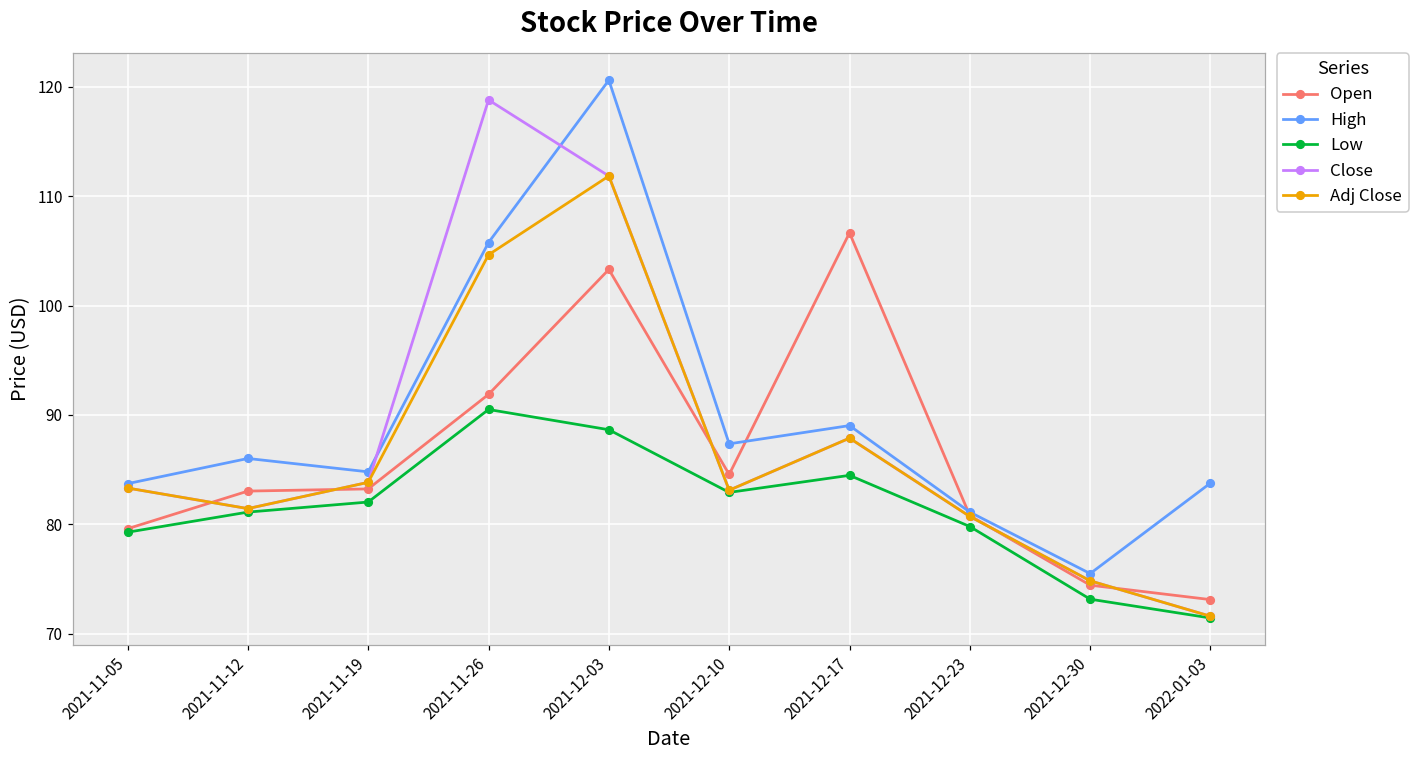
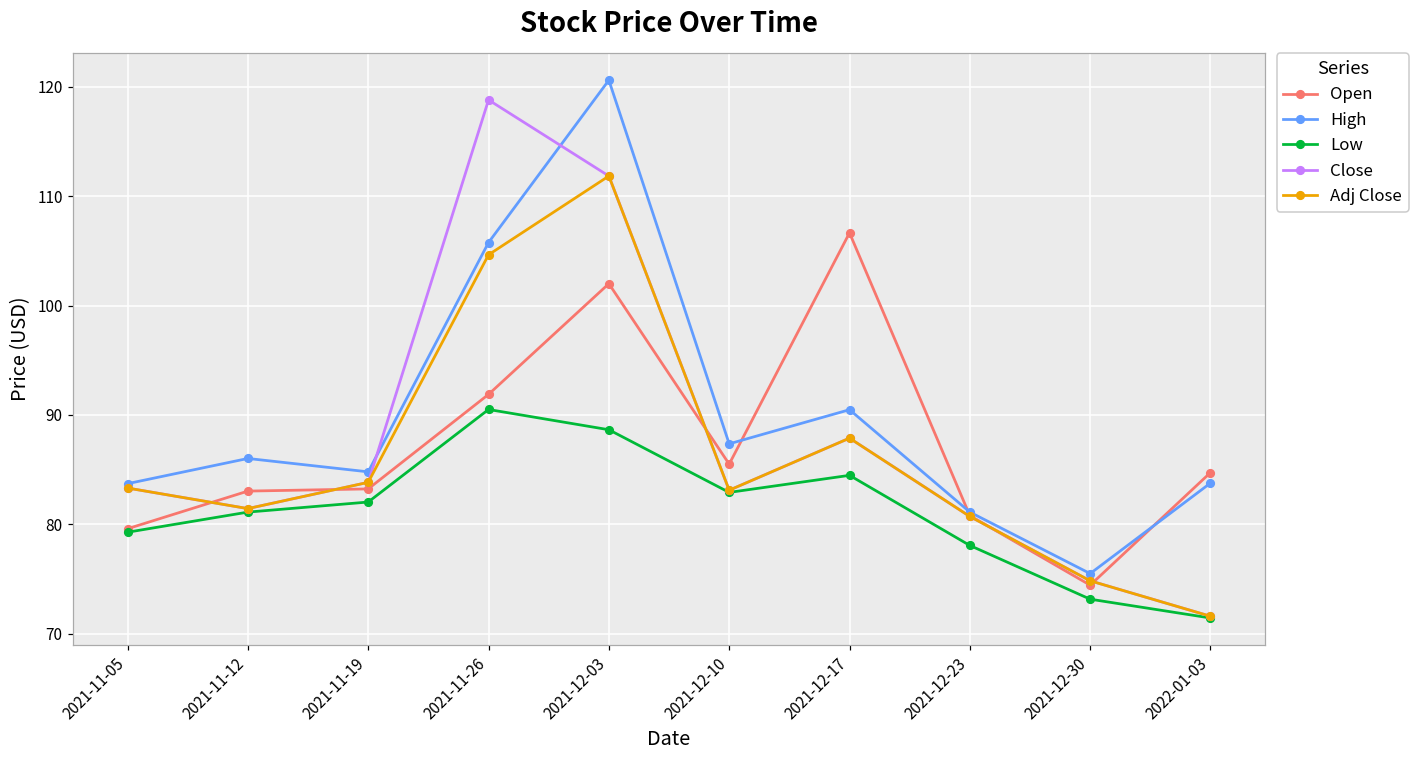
Open, 2021-12-03: 103 -> 102
Open, 2021-12-10: 85 -> 86
High, 2021-12-17: 89 -> 90
Low, 2021-12-23: 80 -> 78
Open, 2022-01-03: 73 -> 85
